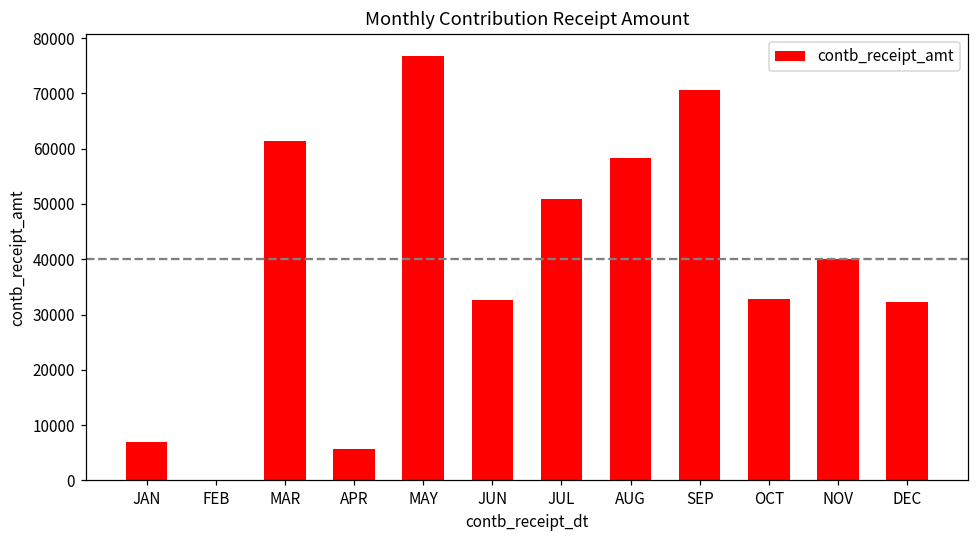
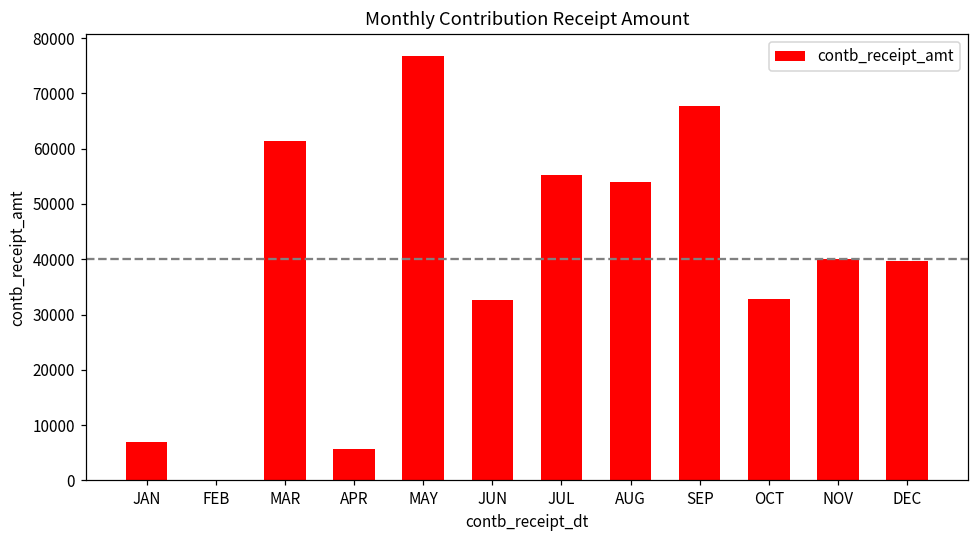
JUL: 51000 -> 55000
AUG: 58000 -> 54000
SEP: 71000 -> 68000
DEC: 32000 -> 40000
